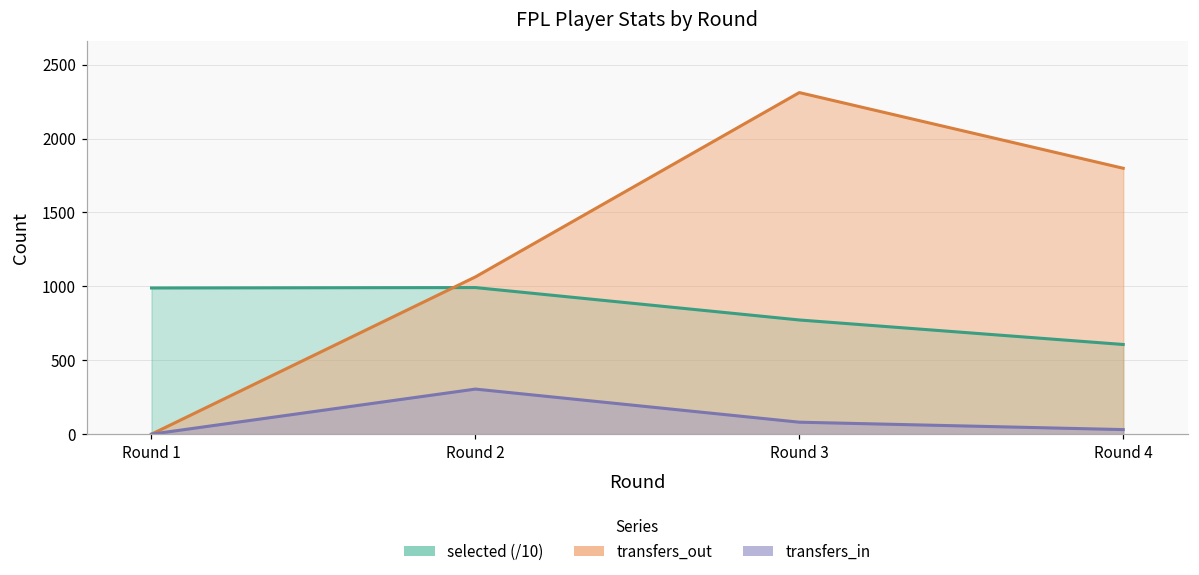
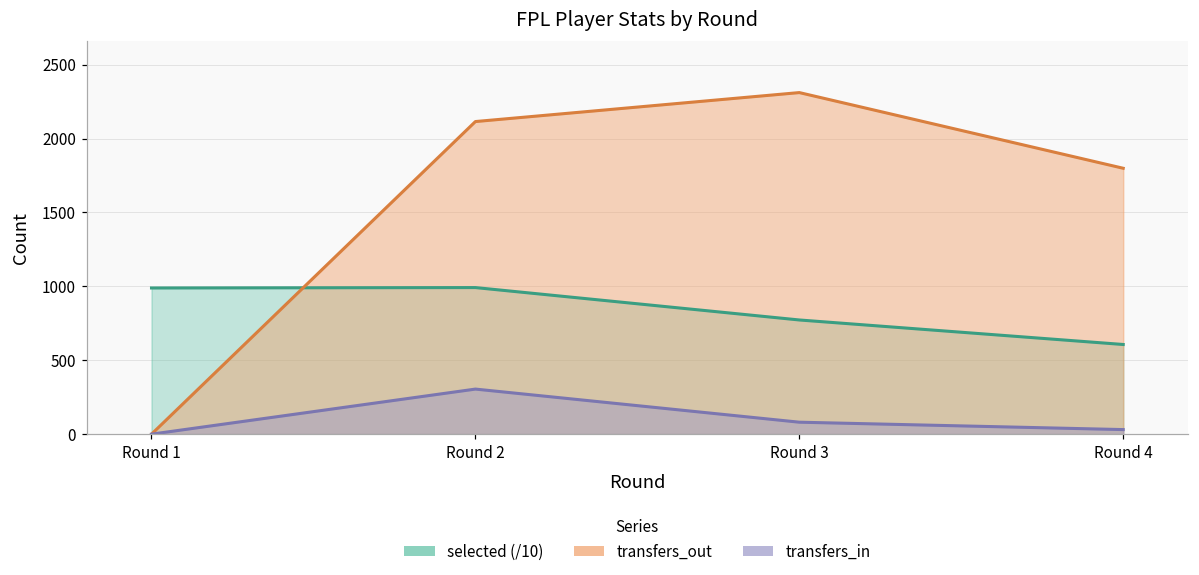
transfers_out, Round 2: 1060 -> 2120
